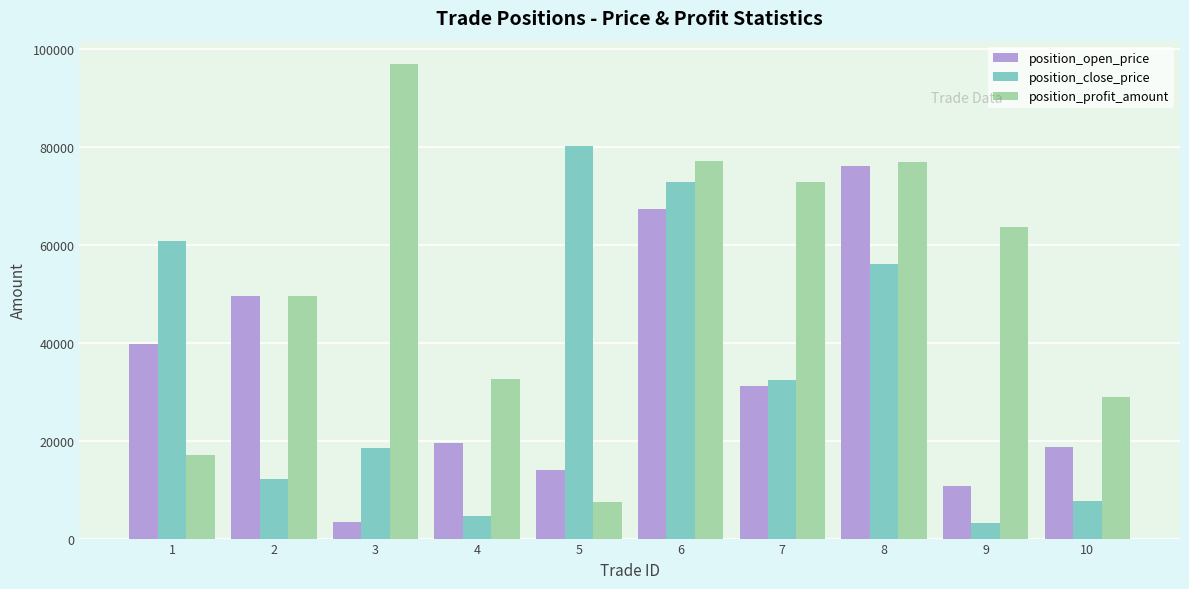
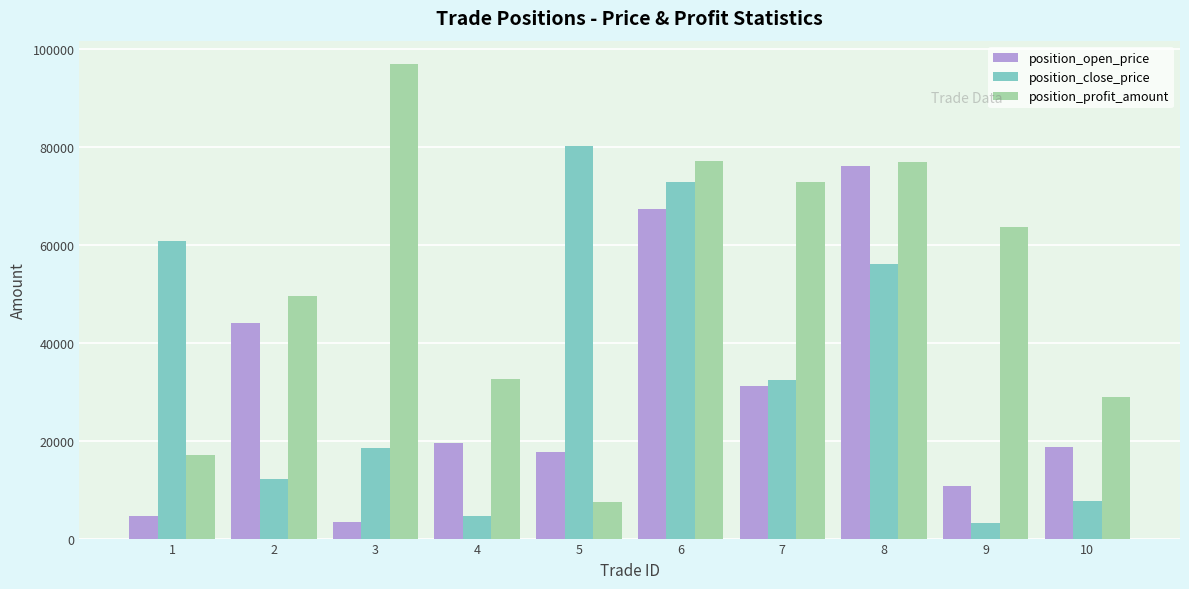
position_open_price, 1: 40000 -> 5000
position_open_price, 2: 50000 -> 44000
position_open_price, 5: 14000 -> 18000
